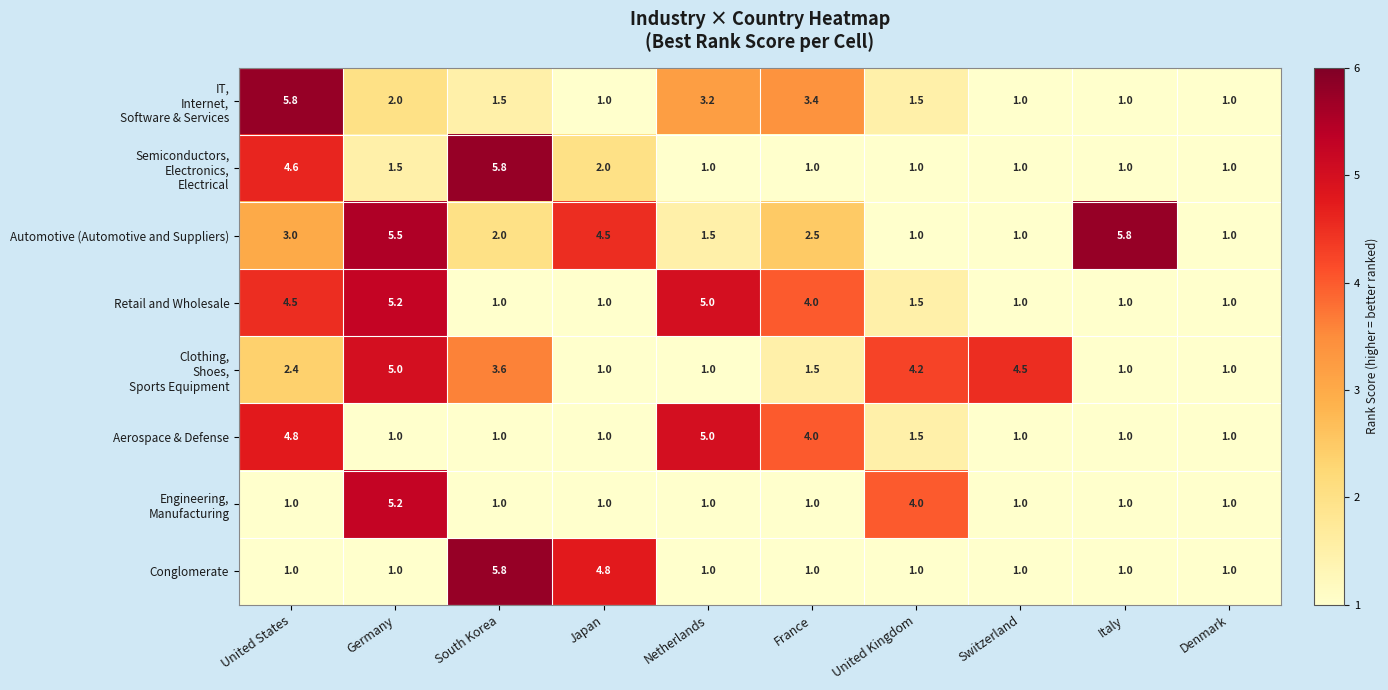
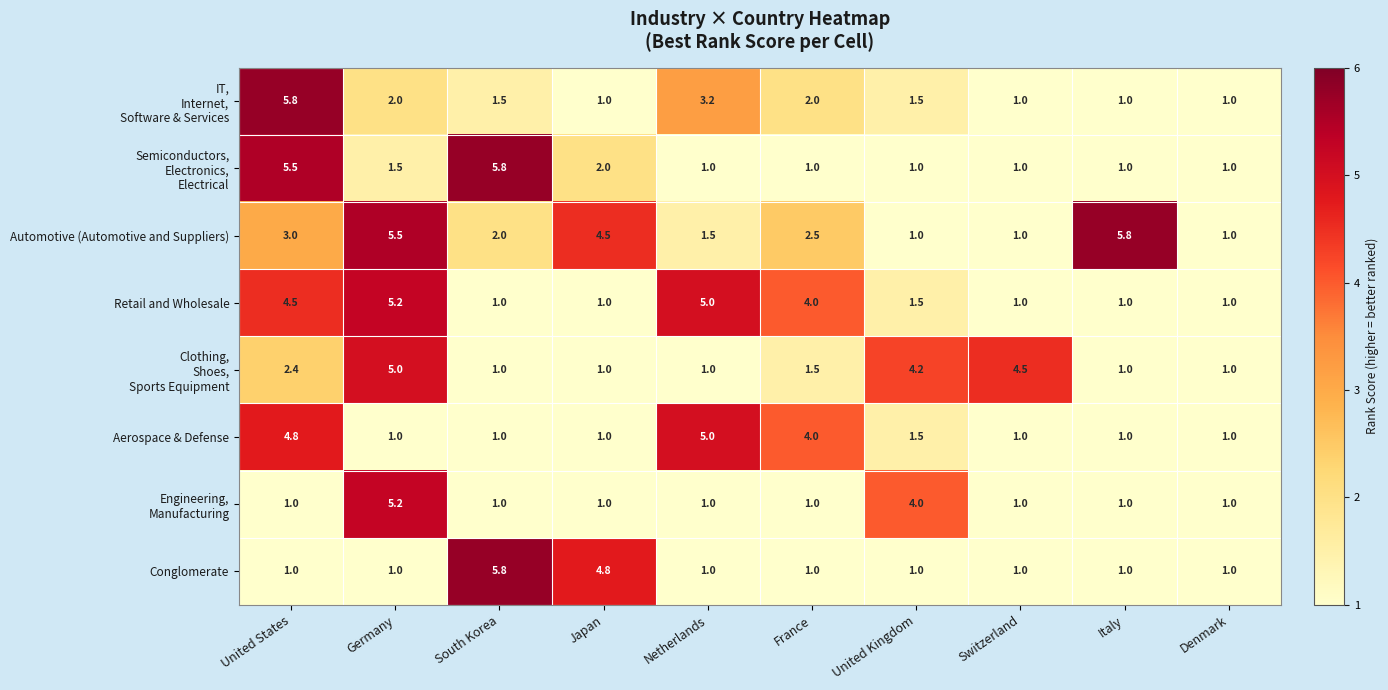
IT, Internet, Software & Services, France: 3.4 -> 2.0
Semiconductors, Electronics, Electrical, United States: 4.6 -> 5.5
Clothing, Shoes, Sports Equipment, South Korea: 3.6 -> 1.0
